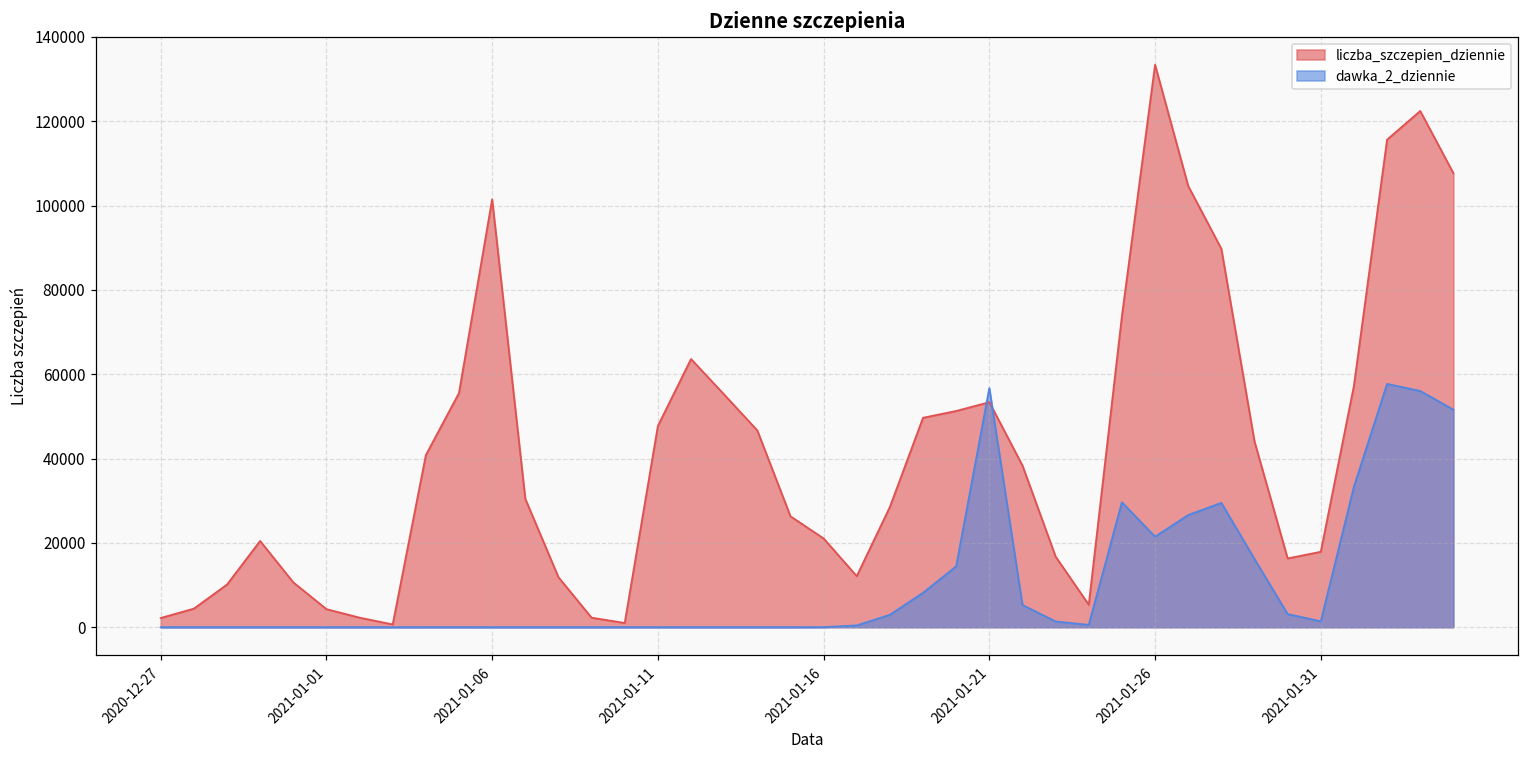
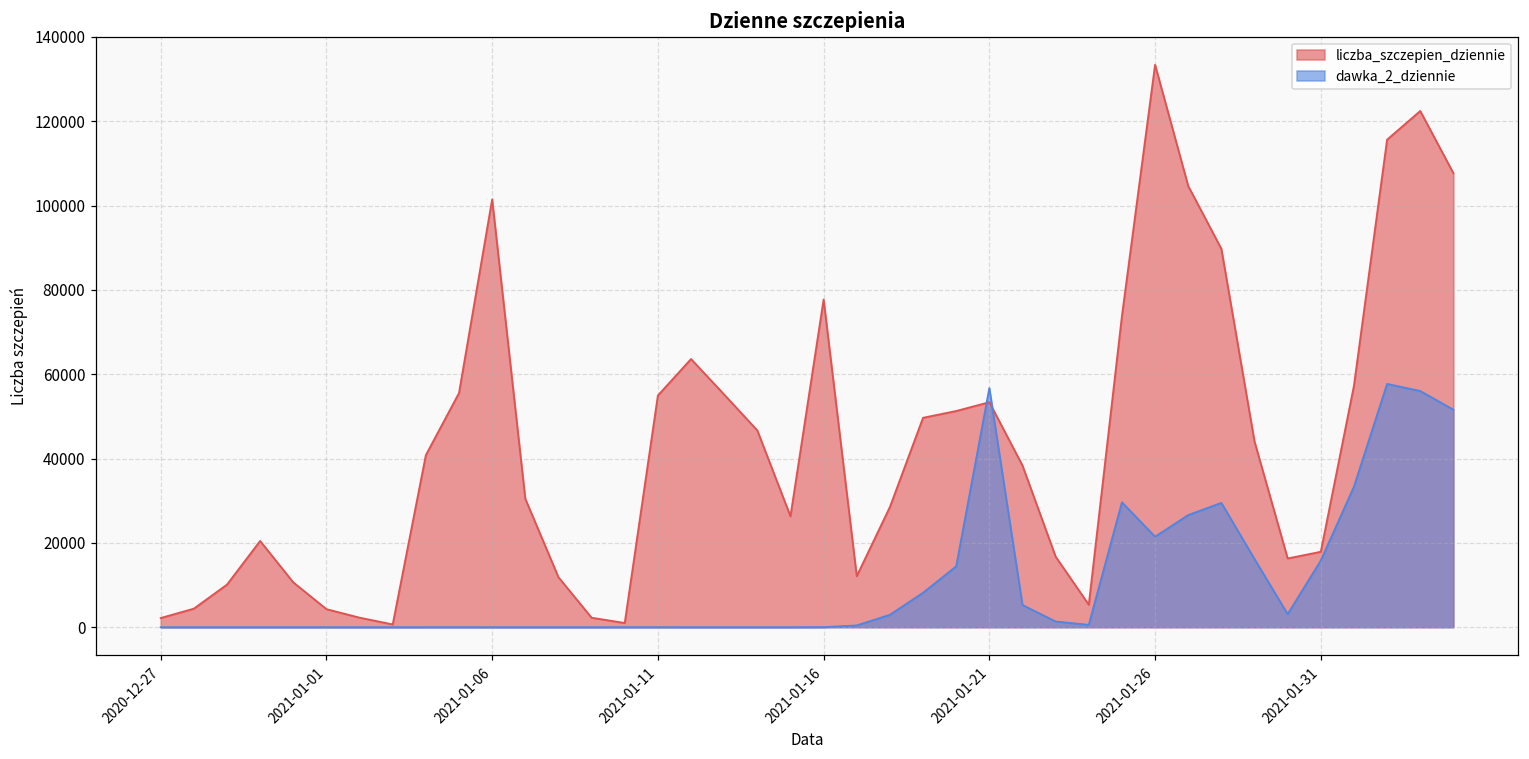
liczba_szczepien_dziennie, 2021-01-11: 48000 -> 55000
liczba_szczepien_dziennie, 2021-01-16: 21000 -> 78000
dawka_2_dziennie, 2021-01-31: 1000 -> 16000
